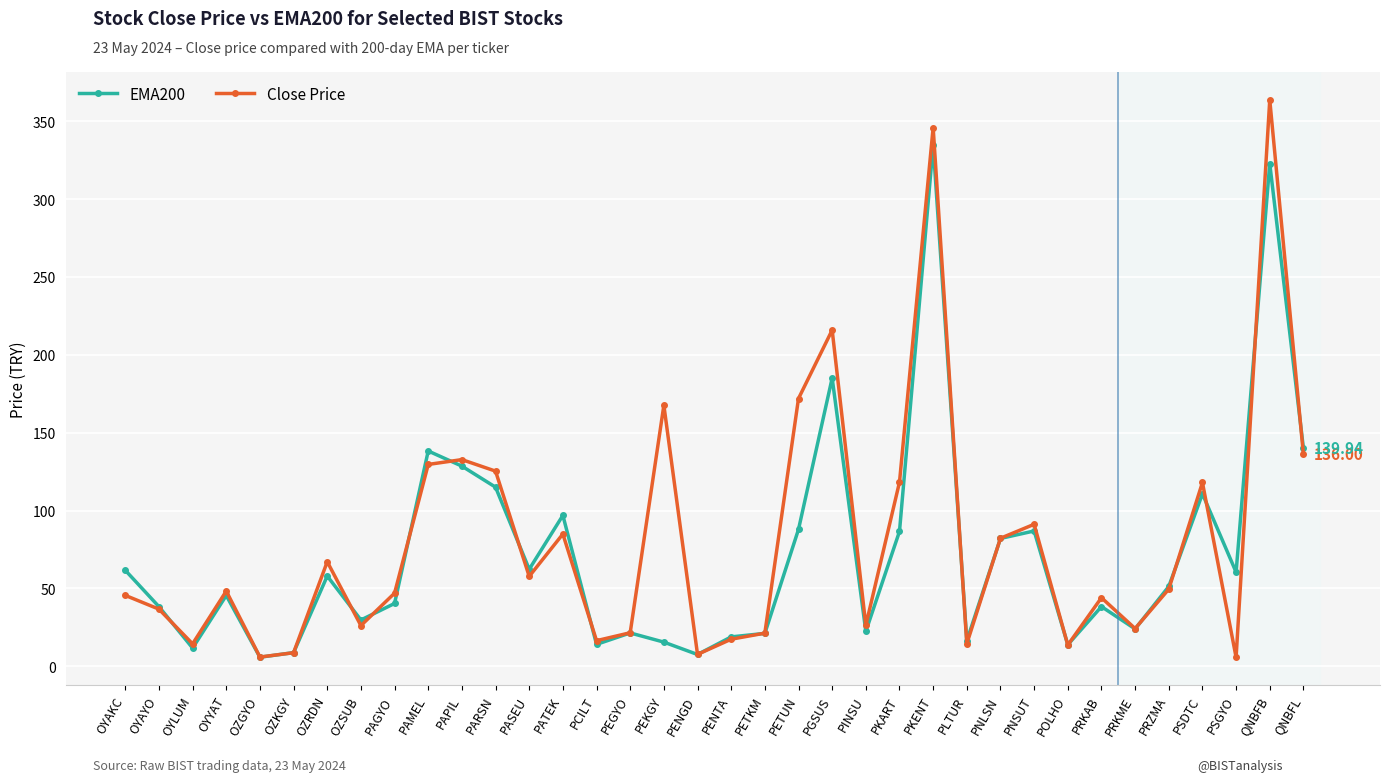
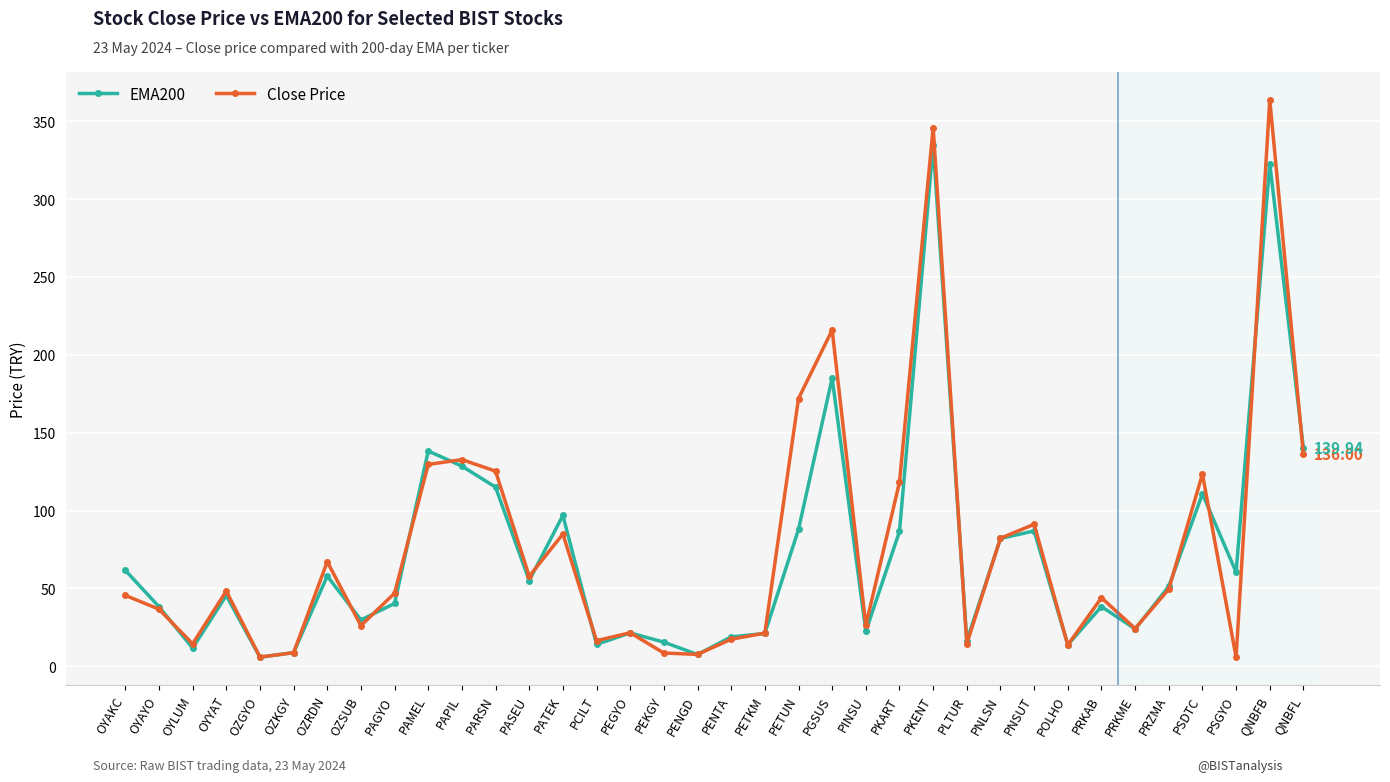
EMA200, PASEU: 62 -> 55
Close Price, PEKGY: 168 -> 8
Close Price, PSDTC: 118 -> 123
